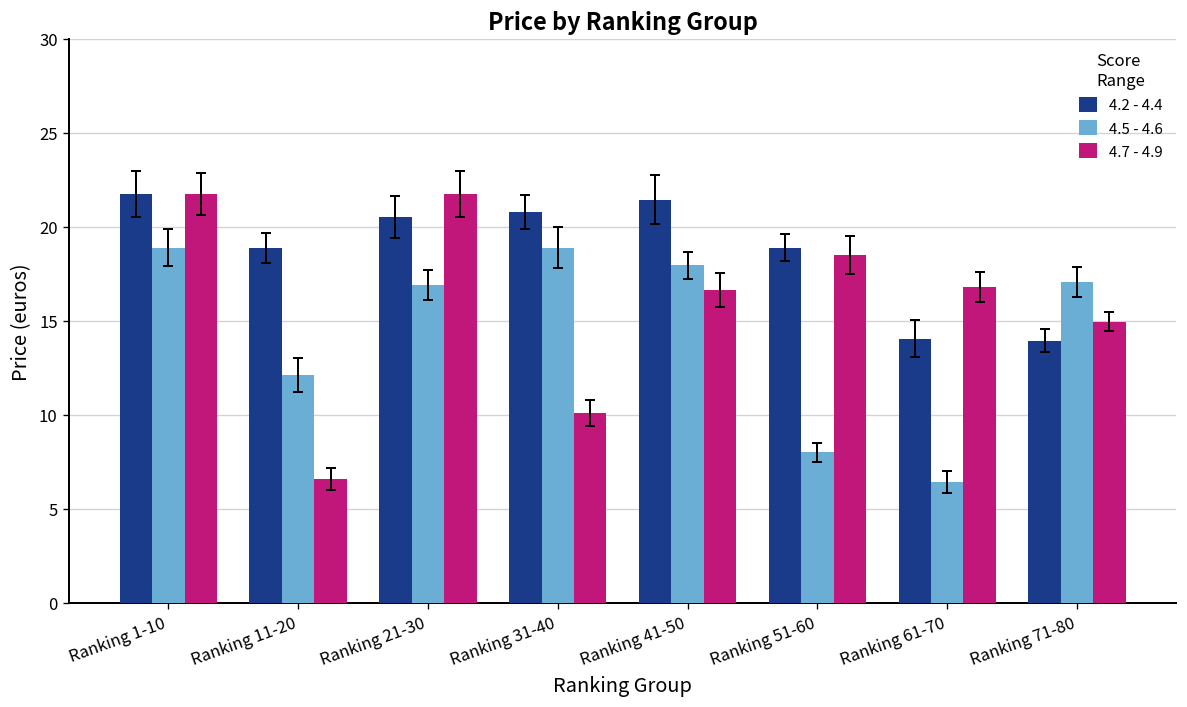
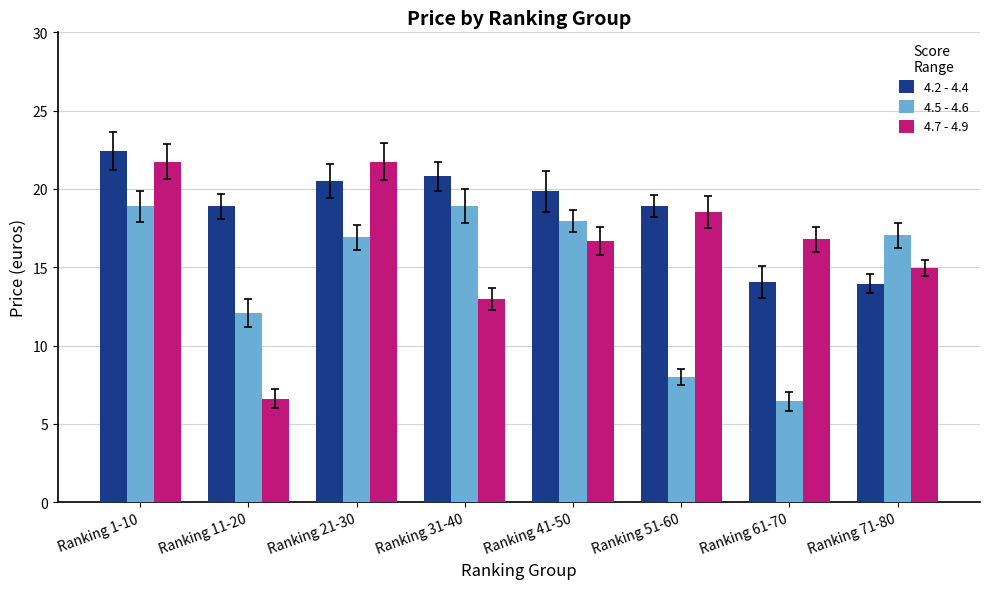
4.2 - 4.4, Ranking 1-10: 21.8 -> 22.4
4.7 - 4.9, Ranking 31-40: 10.1 -> 13.0
4.2 - 4.4, Ranking 41-50: 21.4 -> 19.9
